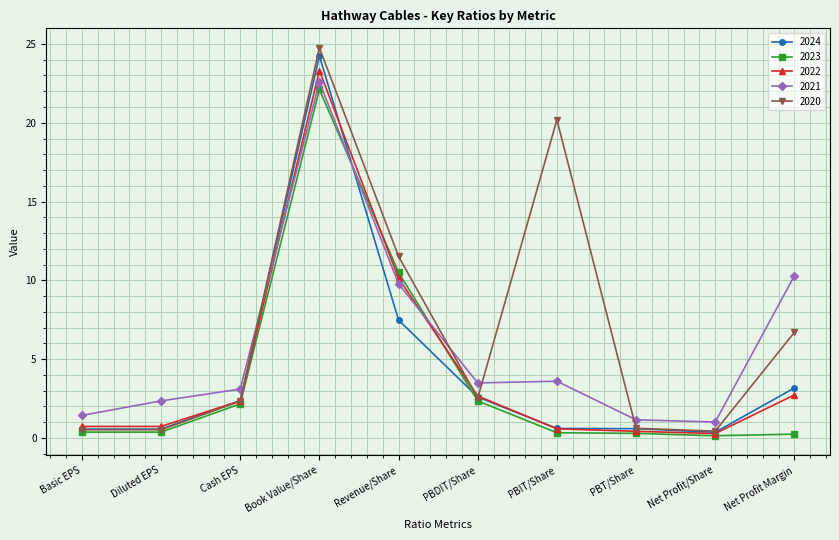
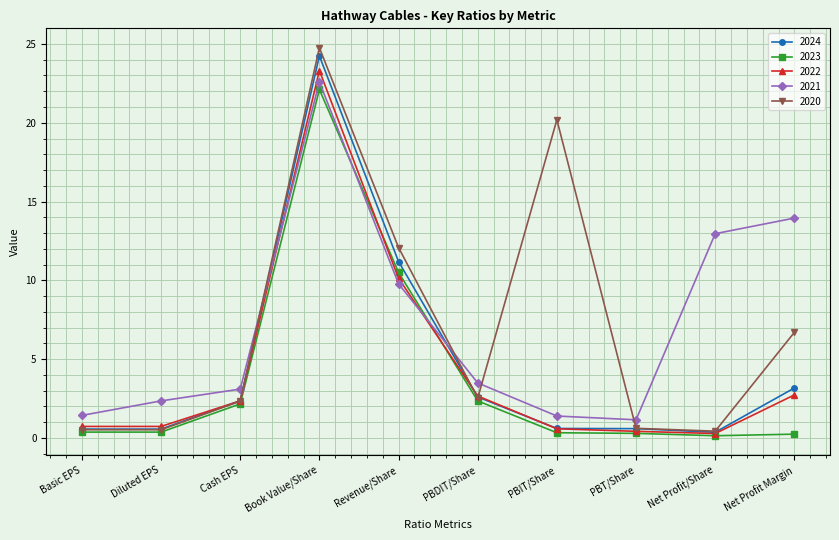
2024, Revenue/Share: 7.5 -> 11.2
2020, Revenue/Share: 11.5 -> 12.1
2021, PBIT/Share: 3.6 -> 1.4
2021, Net Profit/Share: 1.0 -> 13.0
2021, Net Profit Margin: 10.3 -> 14.0
